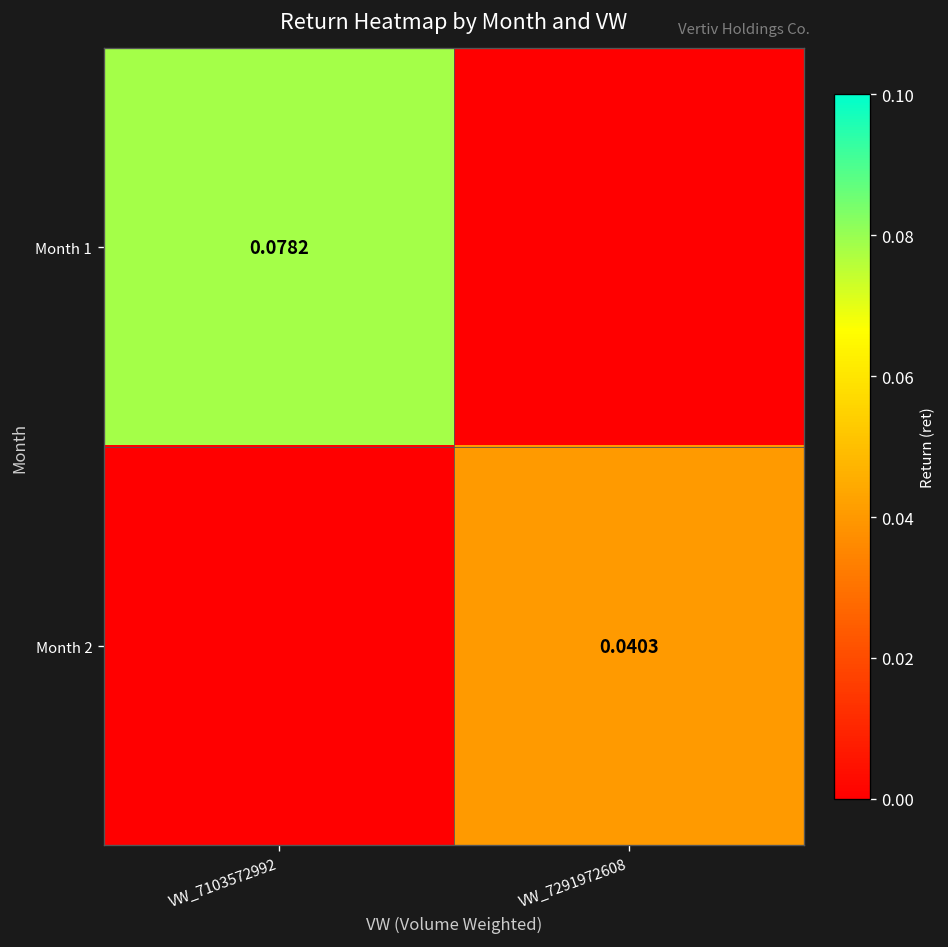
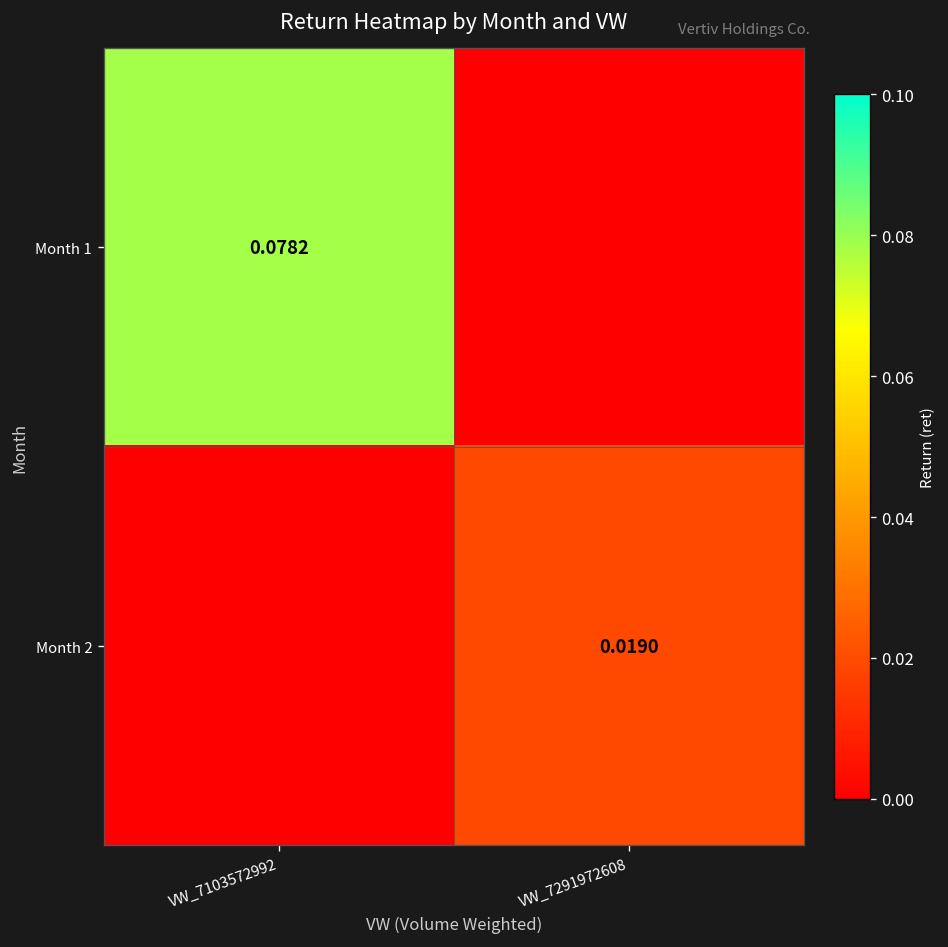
Month 2, VW_7291972608: 0.0403 -> 0.0190
